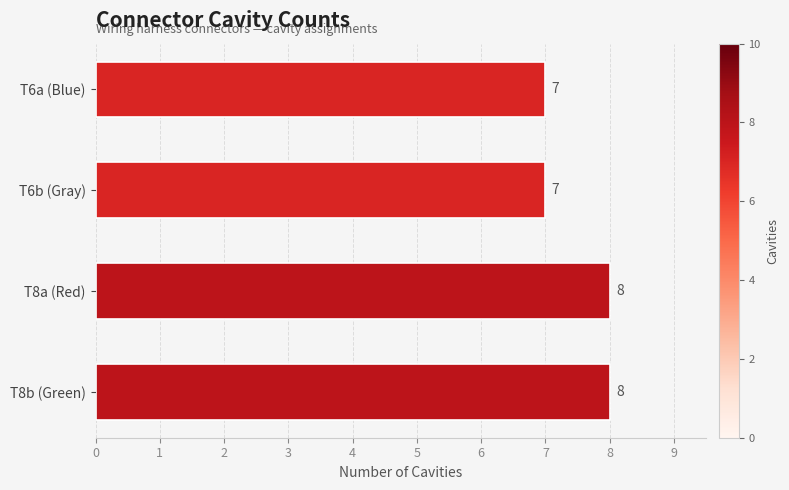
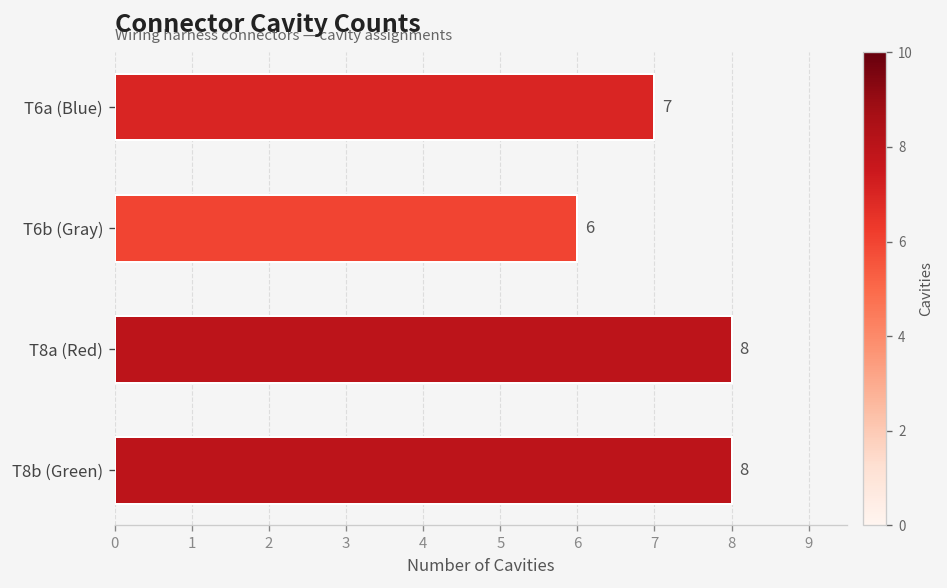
T6b (Gray): 7 -> 6
